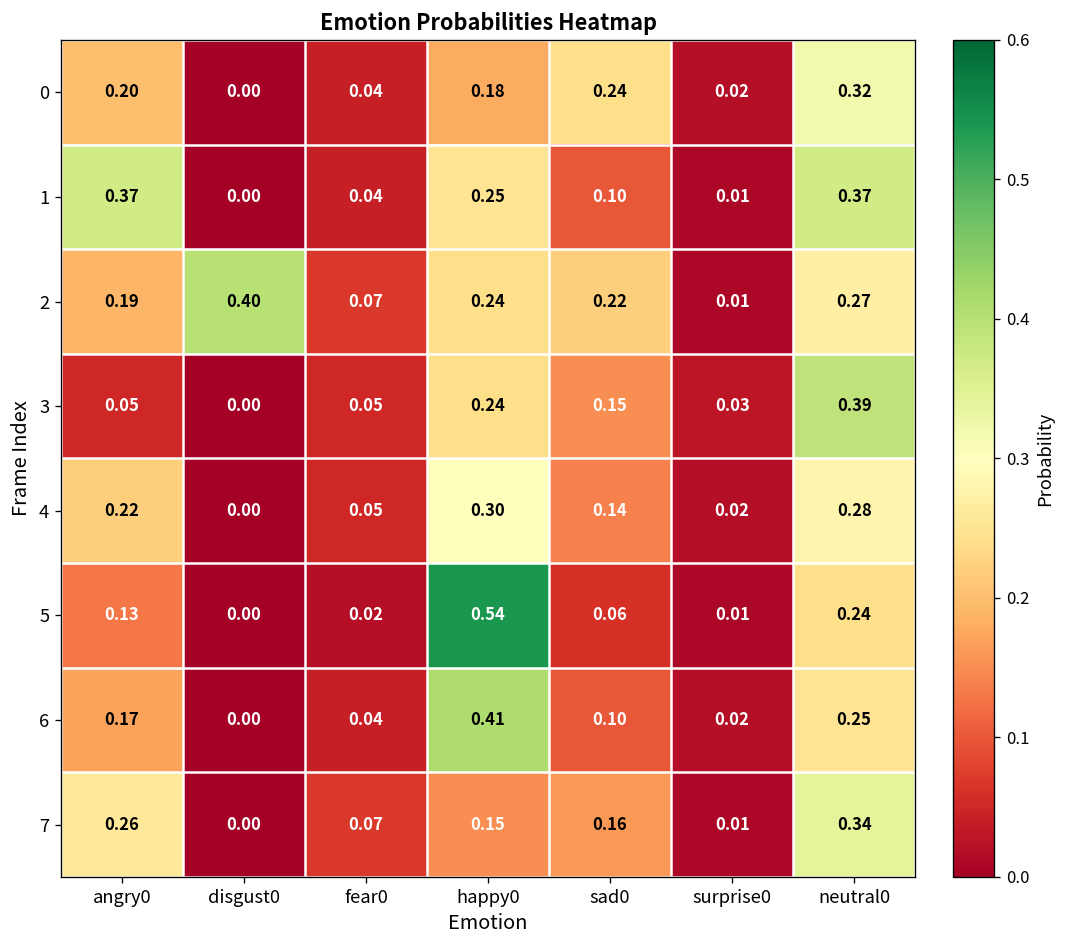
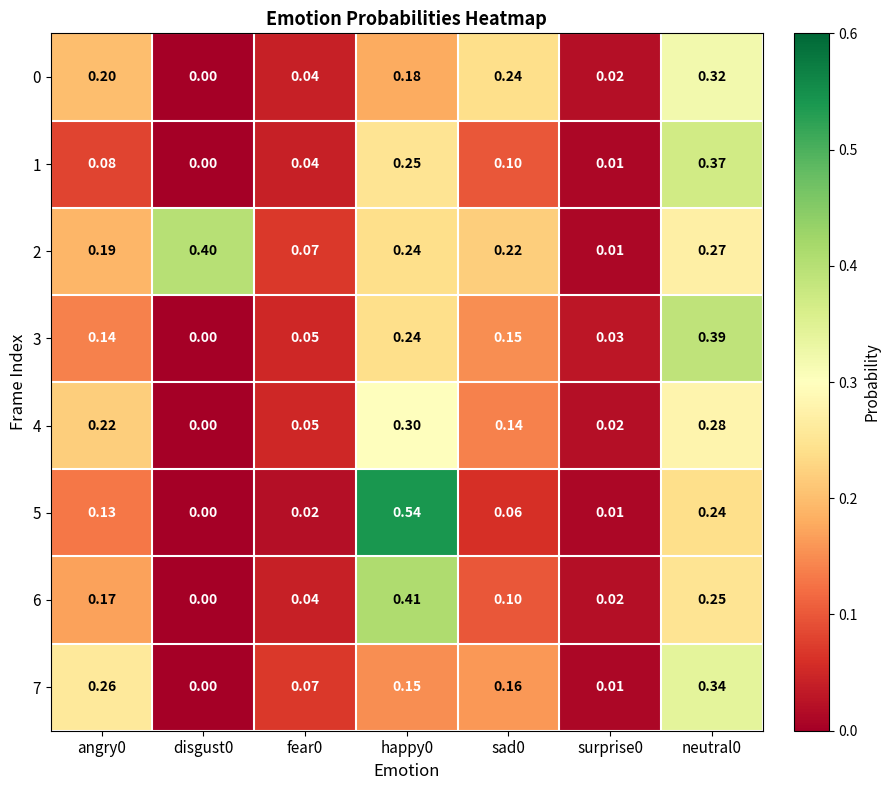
1, angry0: 0.37 -> 0.08
3, angry0: 0.05 -> 0.14
